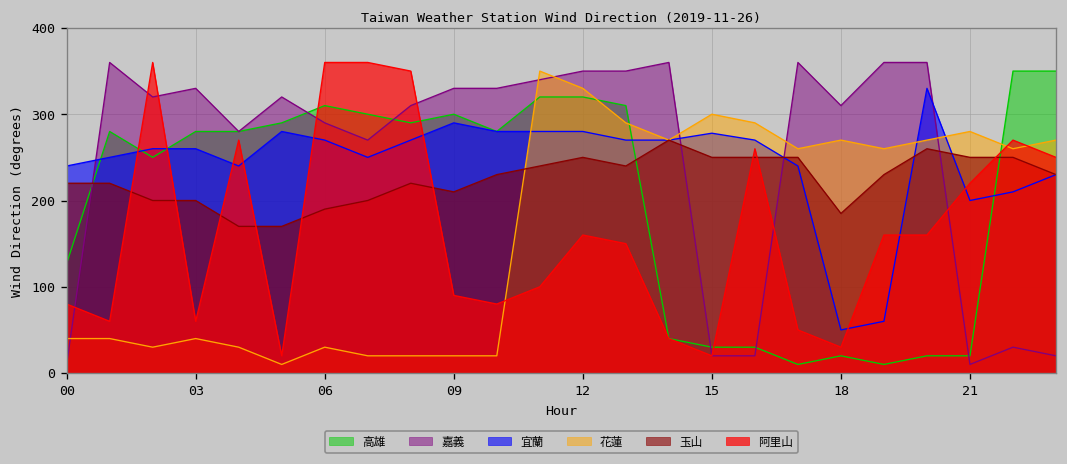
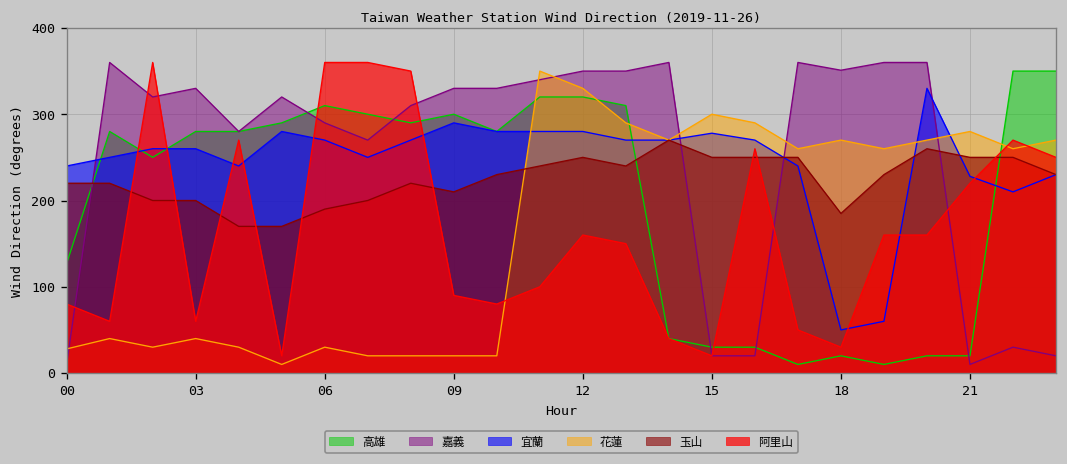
花蓮, 00: 40 -> 30
嘉義, 18: 310 -> 350
宜蘭, 21: 200 -> 230
